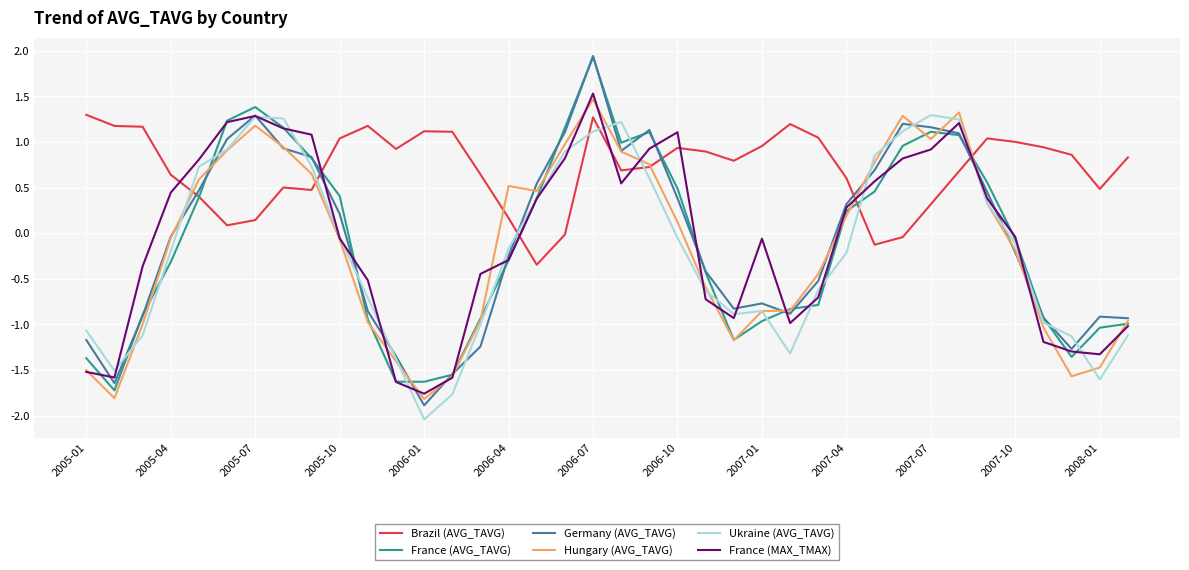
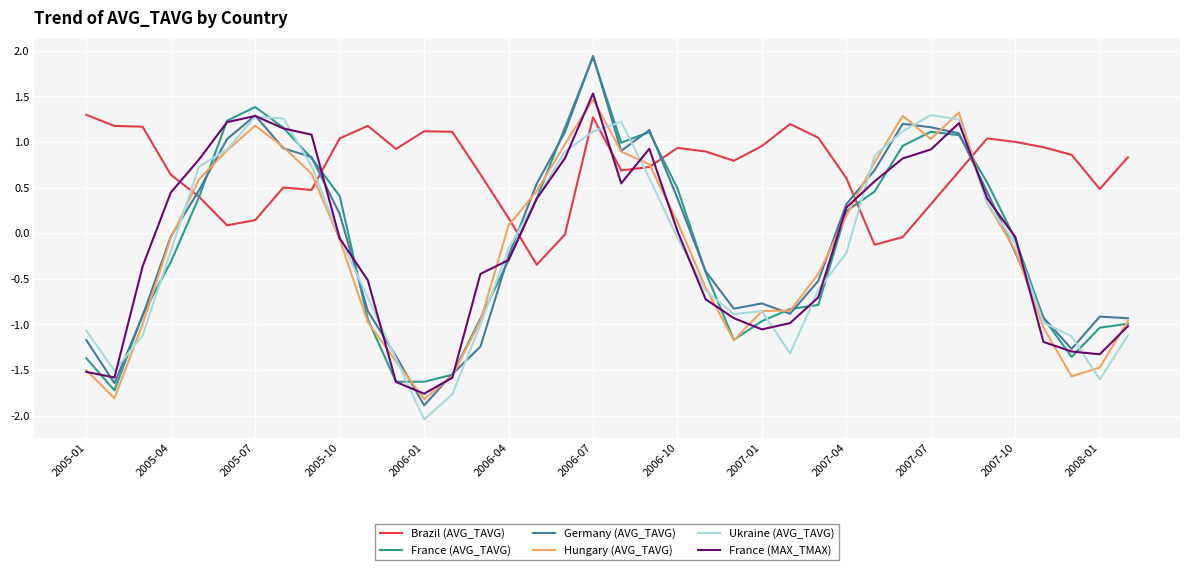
Hungary (AVG_TAVG), 2006-04: 0.5 -> 0.1
France (MAX_TMAX), 2006-10: 1.1 -> 0.0
France (MAX_TMAX), 2007-01: -0.1 -> -1.1
